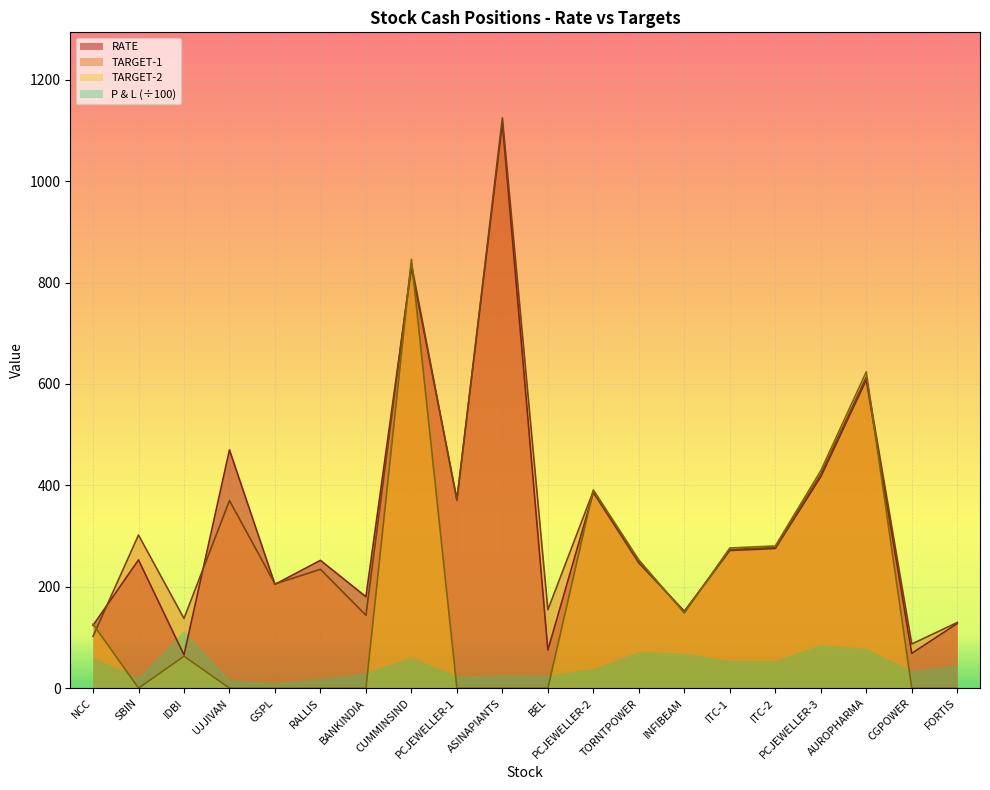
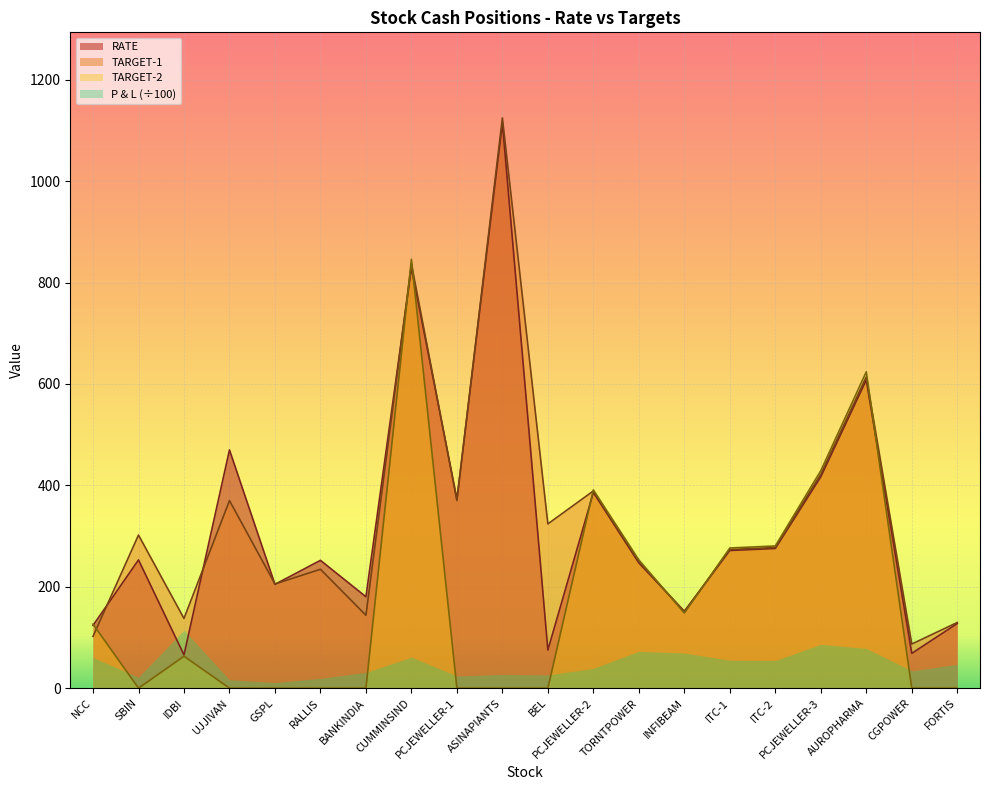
TARGET-1, BEL: 150 -> 320
